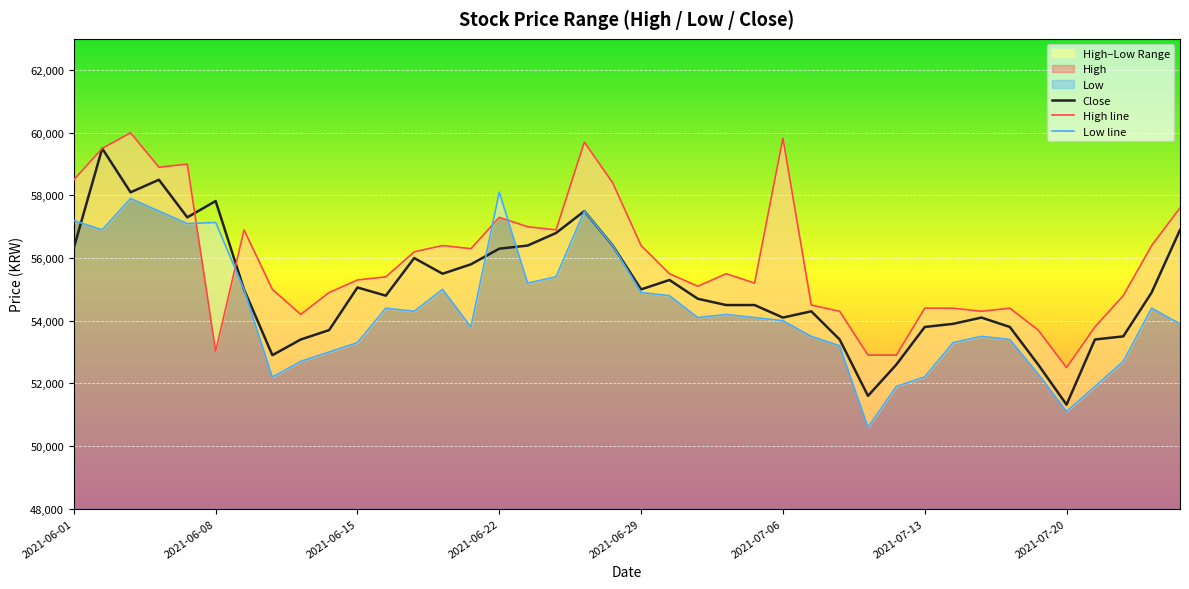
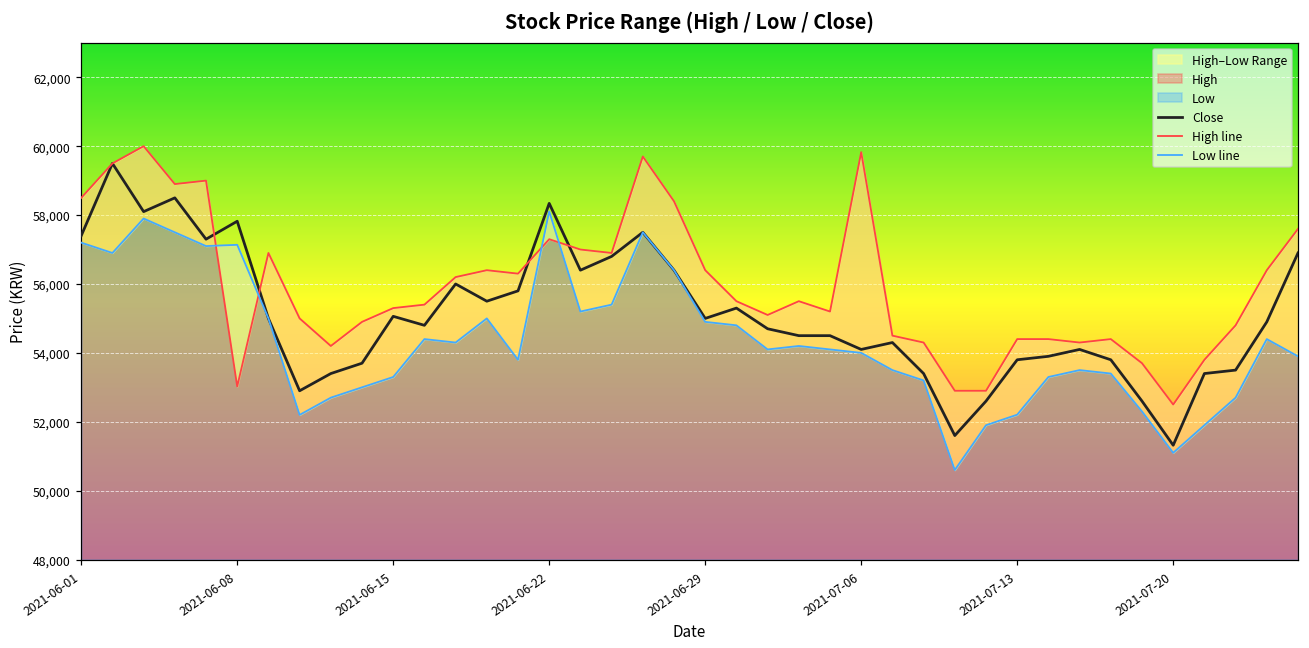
Close, 2021-06-01: 56,300 -> 57,400
Close, 2021-06-22: 56,300 -> 58,300
